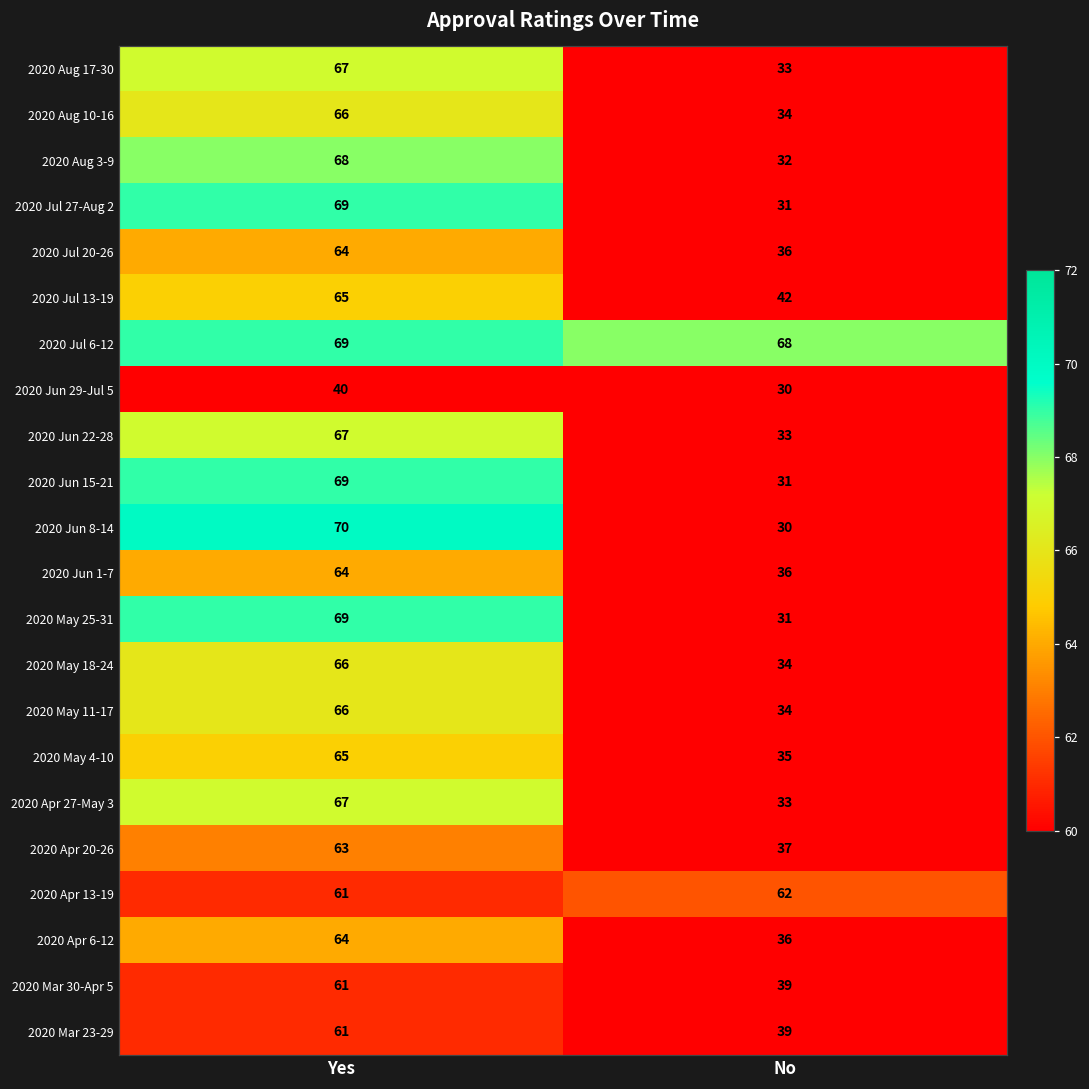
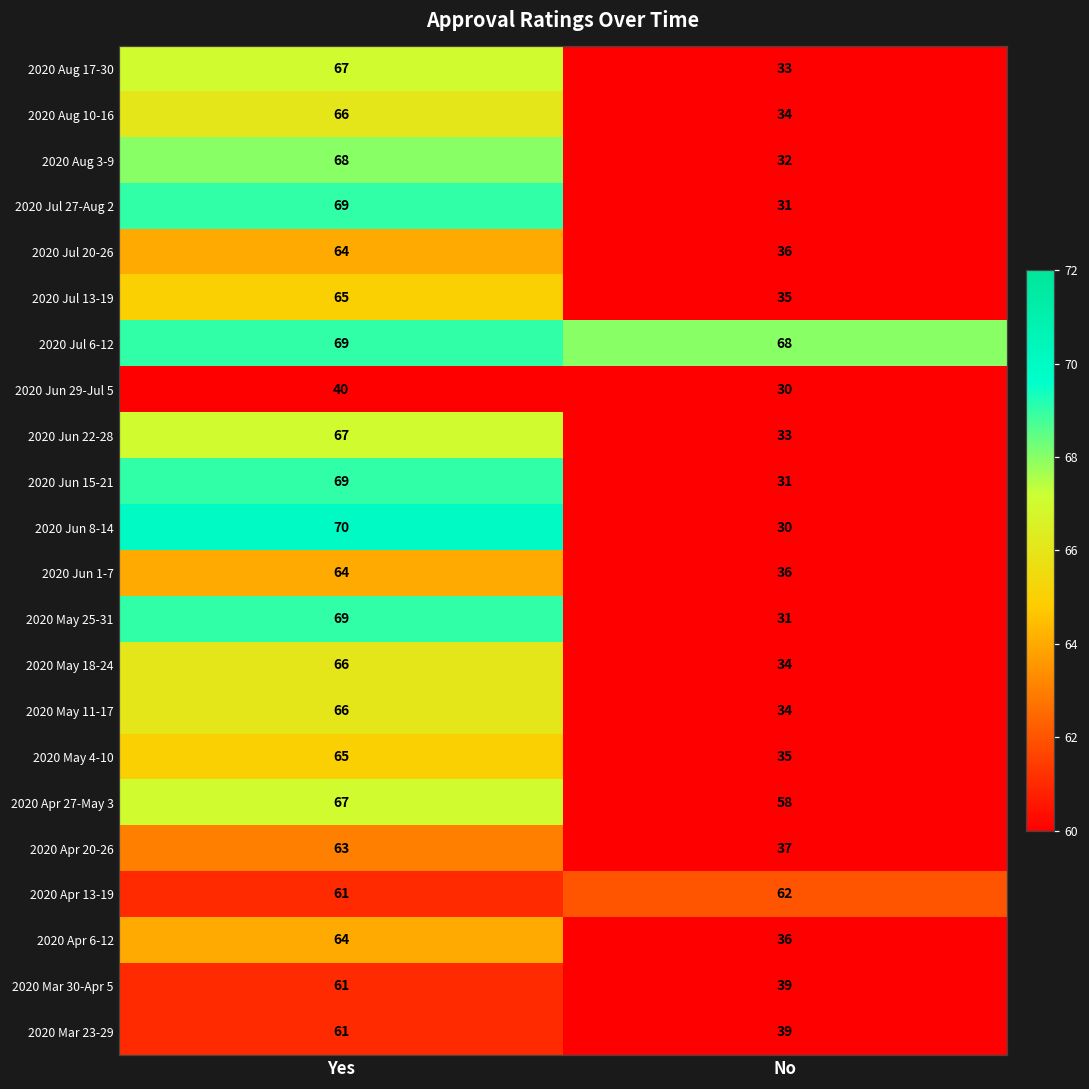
2020 Jul 13-19, No: 42 -> 35
2020 Apr 27-May 3, No: 33 -> 58
